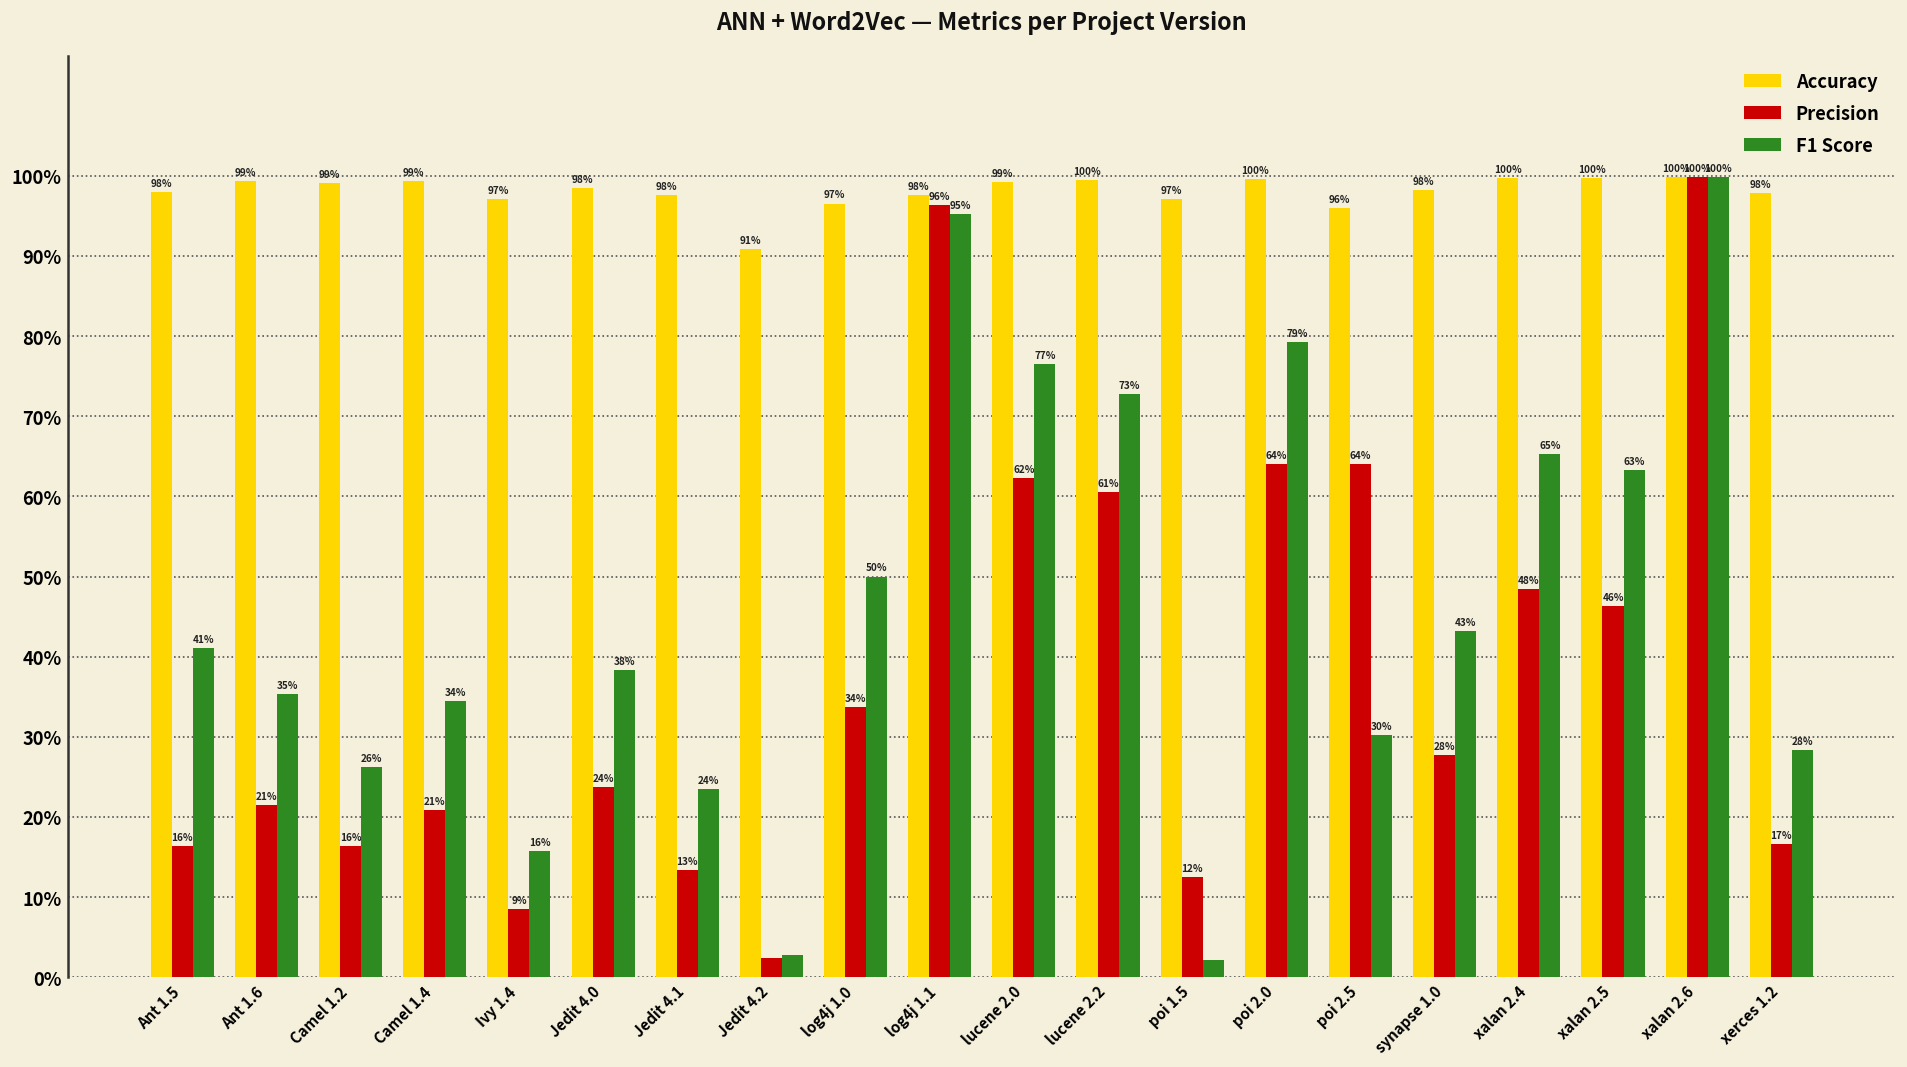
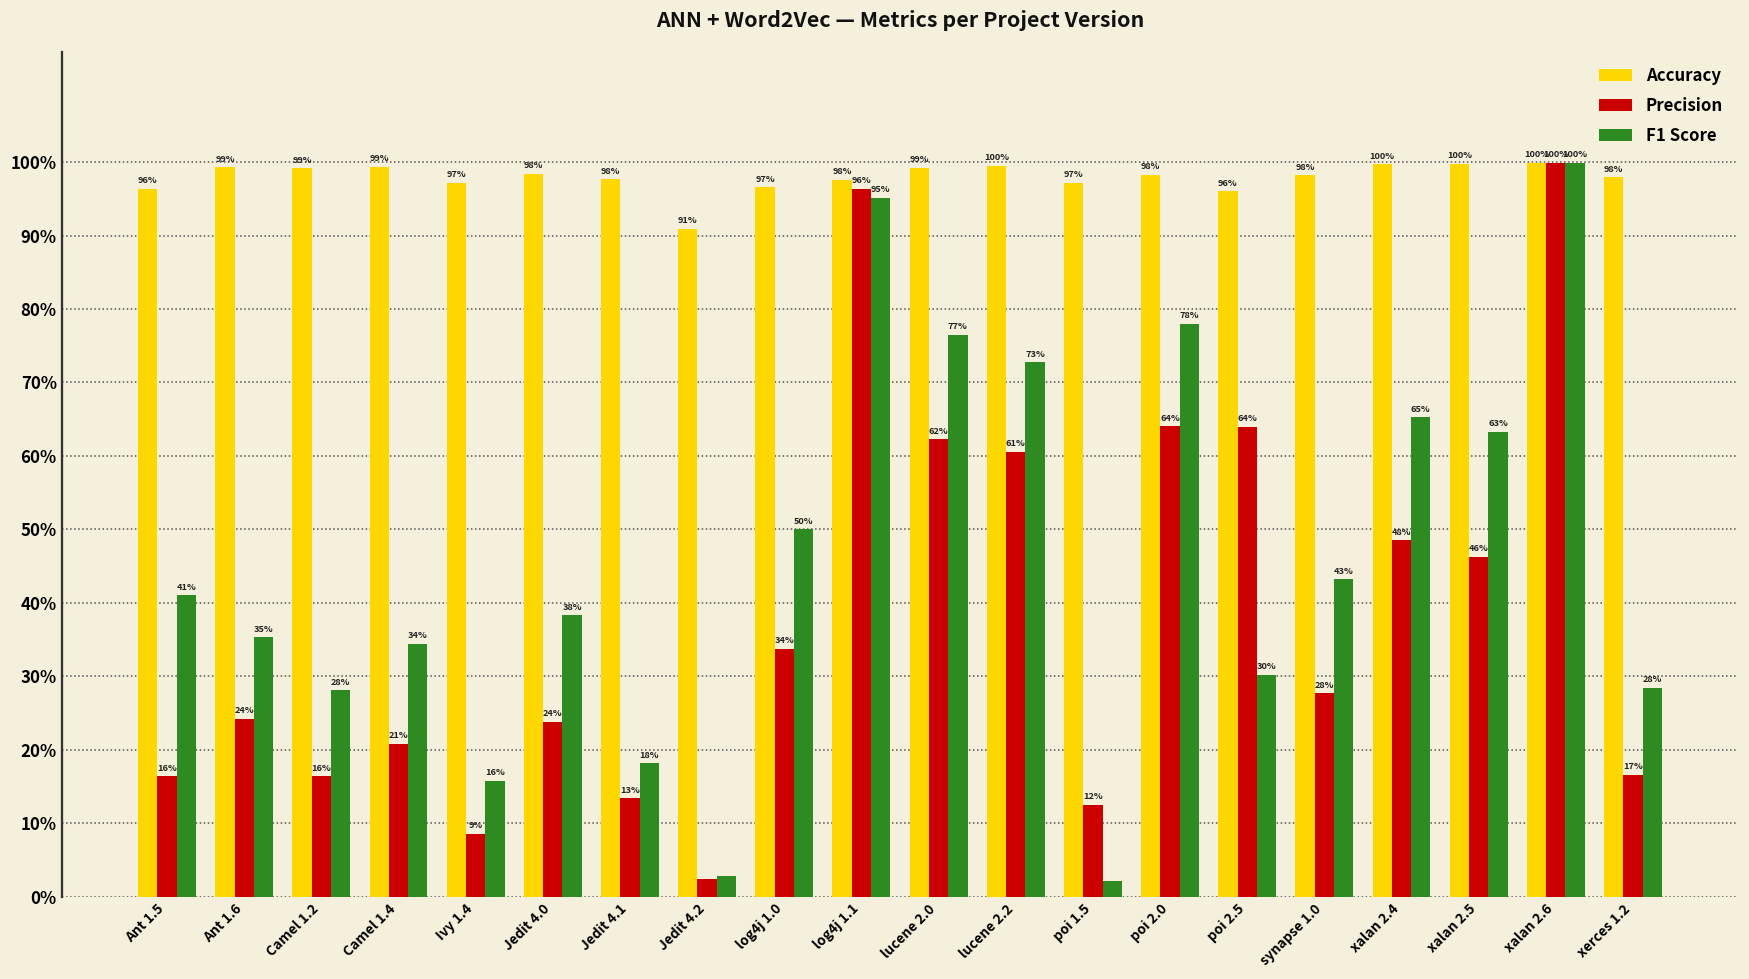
Accuracy, Ant 1.5: 98% -> 96%
Precision, Ant 1.6: 21% -> 24%
F1 Score, Camel 1.2: 26% -> 28%
F1 Score, Jedit 4.1: 24% -> 18%
Accuracy, poi 2.0: 100% -> 98%
F1 Score, poi 2.0: 79% -> 78%
